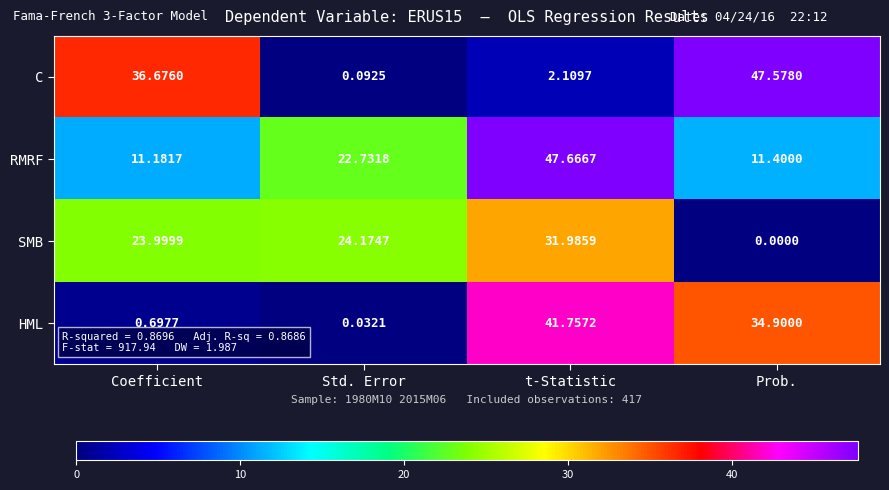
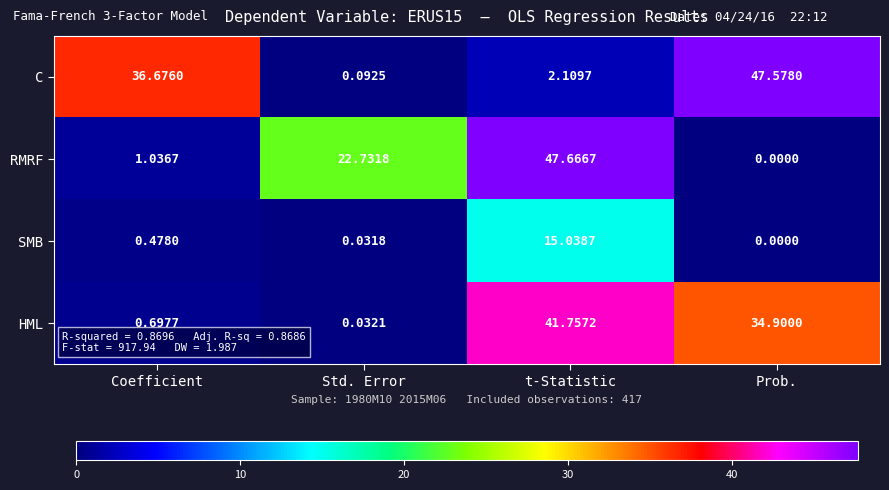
RMRF, Coefficient: 11.1817 -> 1.0367
RMRF, Prob.: 11.4000 -> 0.0000
SMB, Coefficient: 23.9999 -> 0.4780
SMB, Std. Error: 24.1747 -> 0.0318
SMB, t-Statistic: 31.9859 -> 15.0387
